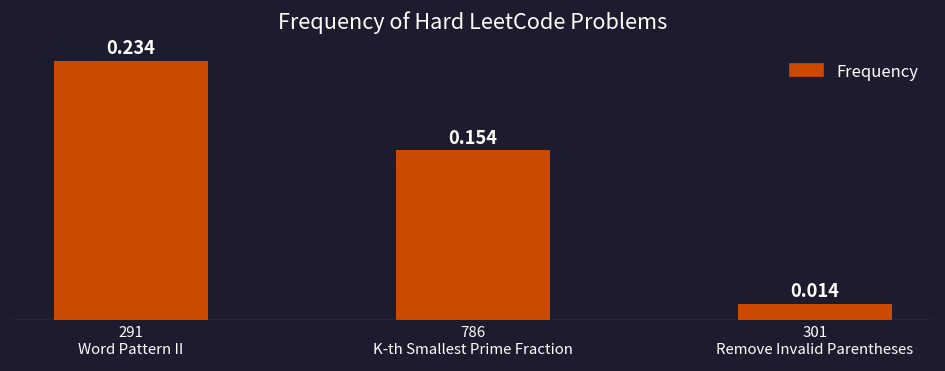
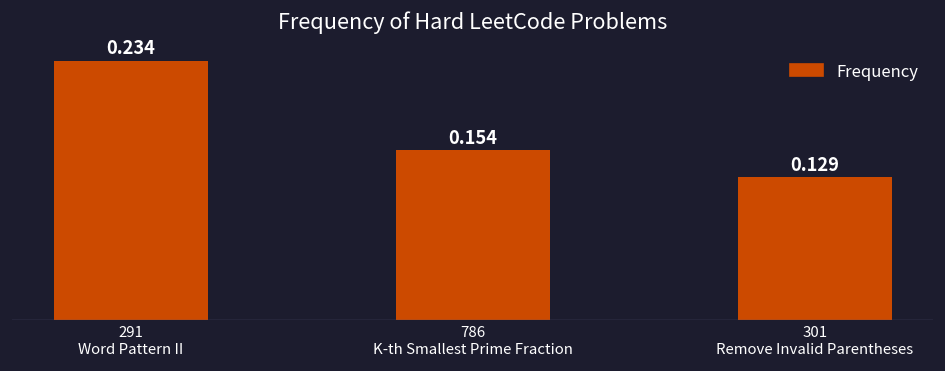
301 Remove Invalid Parentheses: 0.014 -> 0.129
